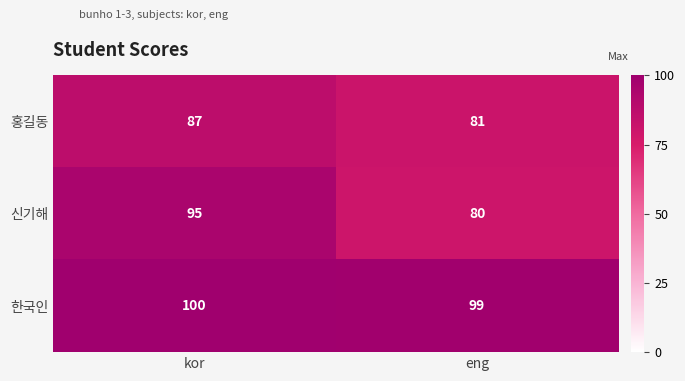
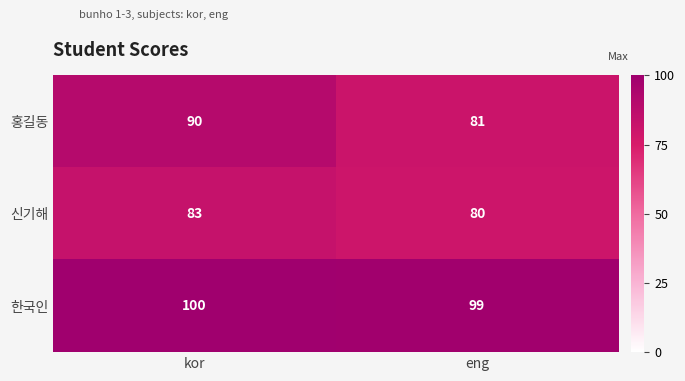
홍길동, kor: 87 -> 90
신기해, kor: 95 -> 83
